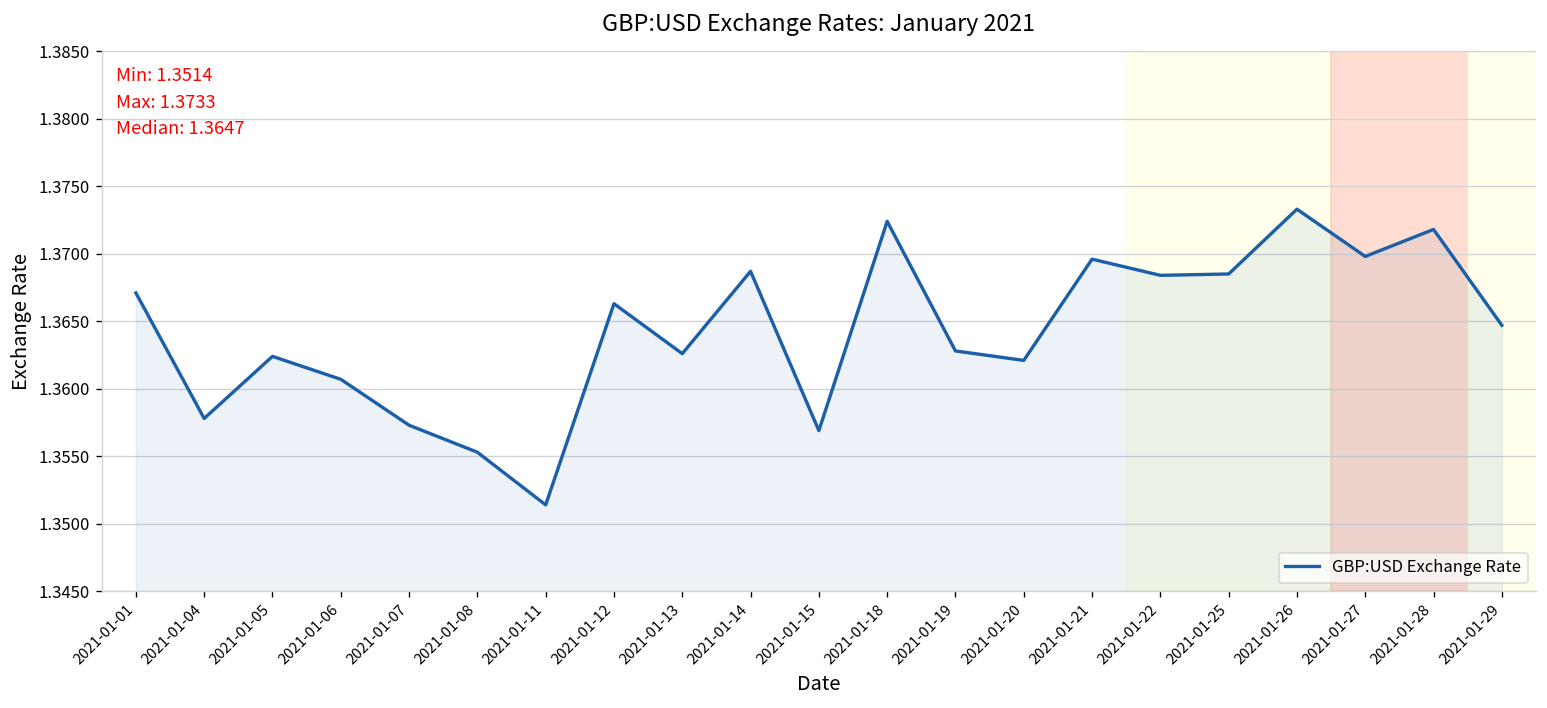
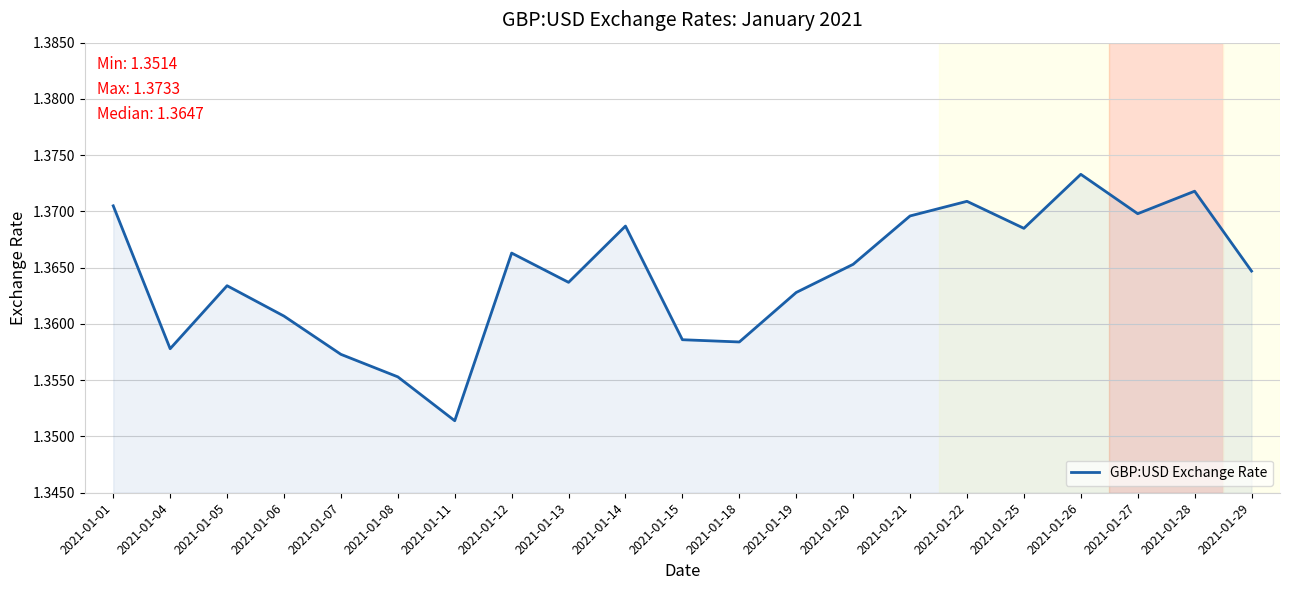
2021-01-01: 1.3671 -> 1.3705
2021-01-05: 1.3624 -> 1.3634
2021-01-13: 1.3626 -> 1.3637
2021-01-15: 1.3569 -> 1.3586
2021-01-18: 1.3724 -> 1.3584
2021-01-20: 1.3621 -> 1.3653
2021-01-22: 1.3684 -> 1.3709
